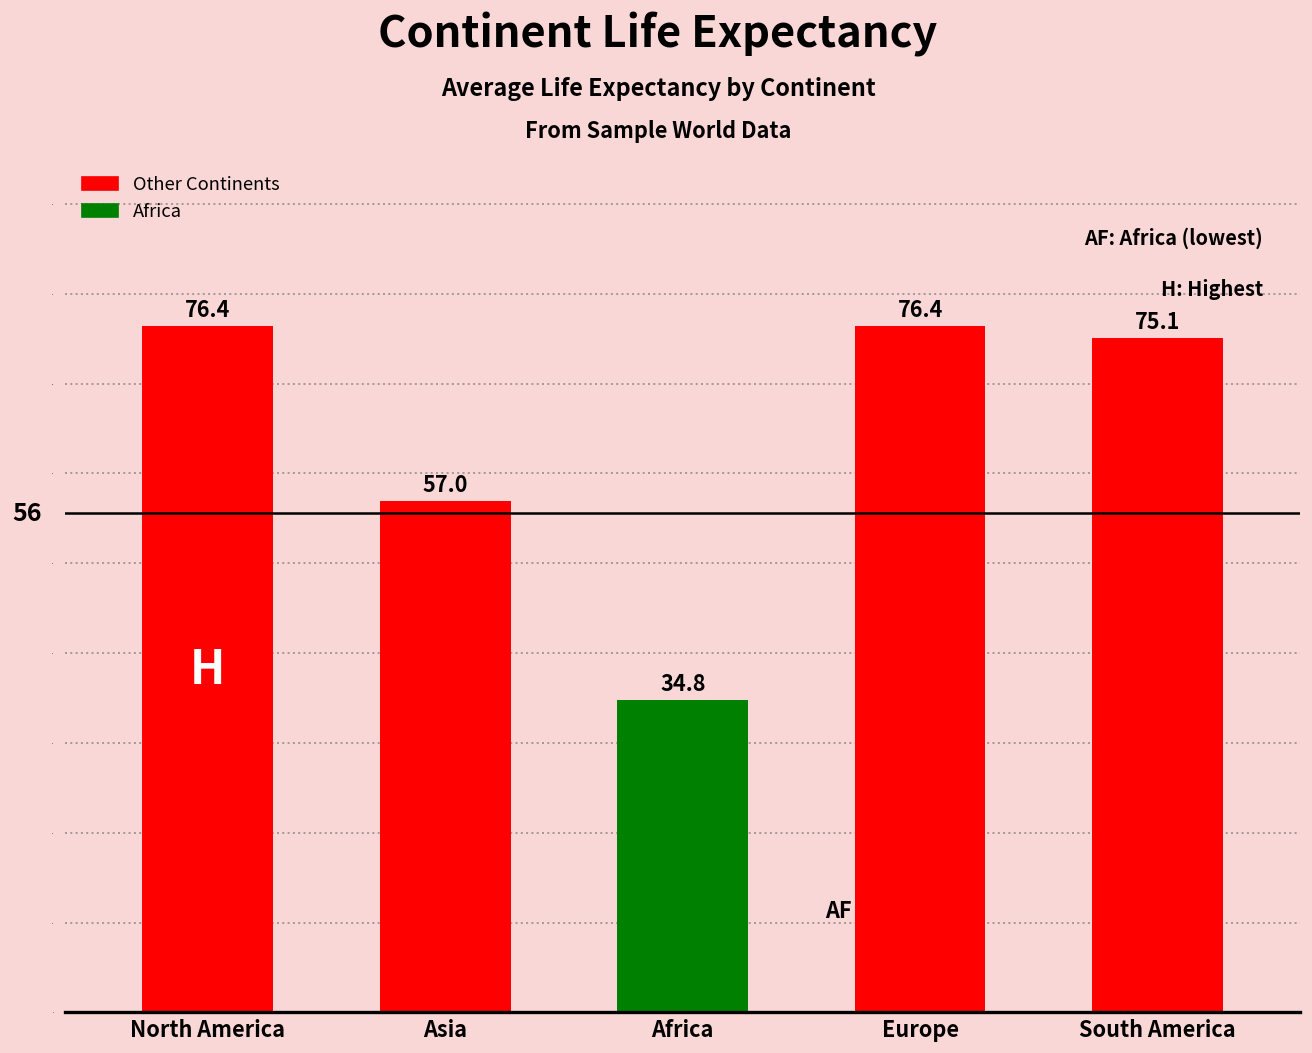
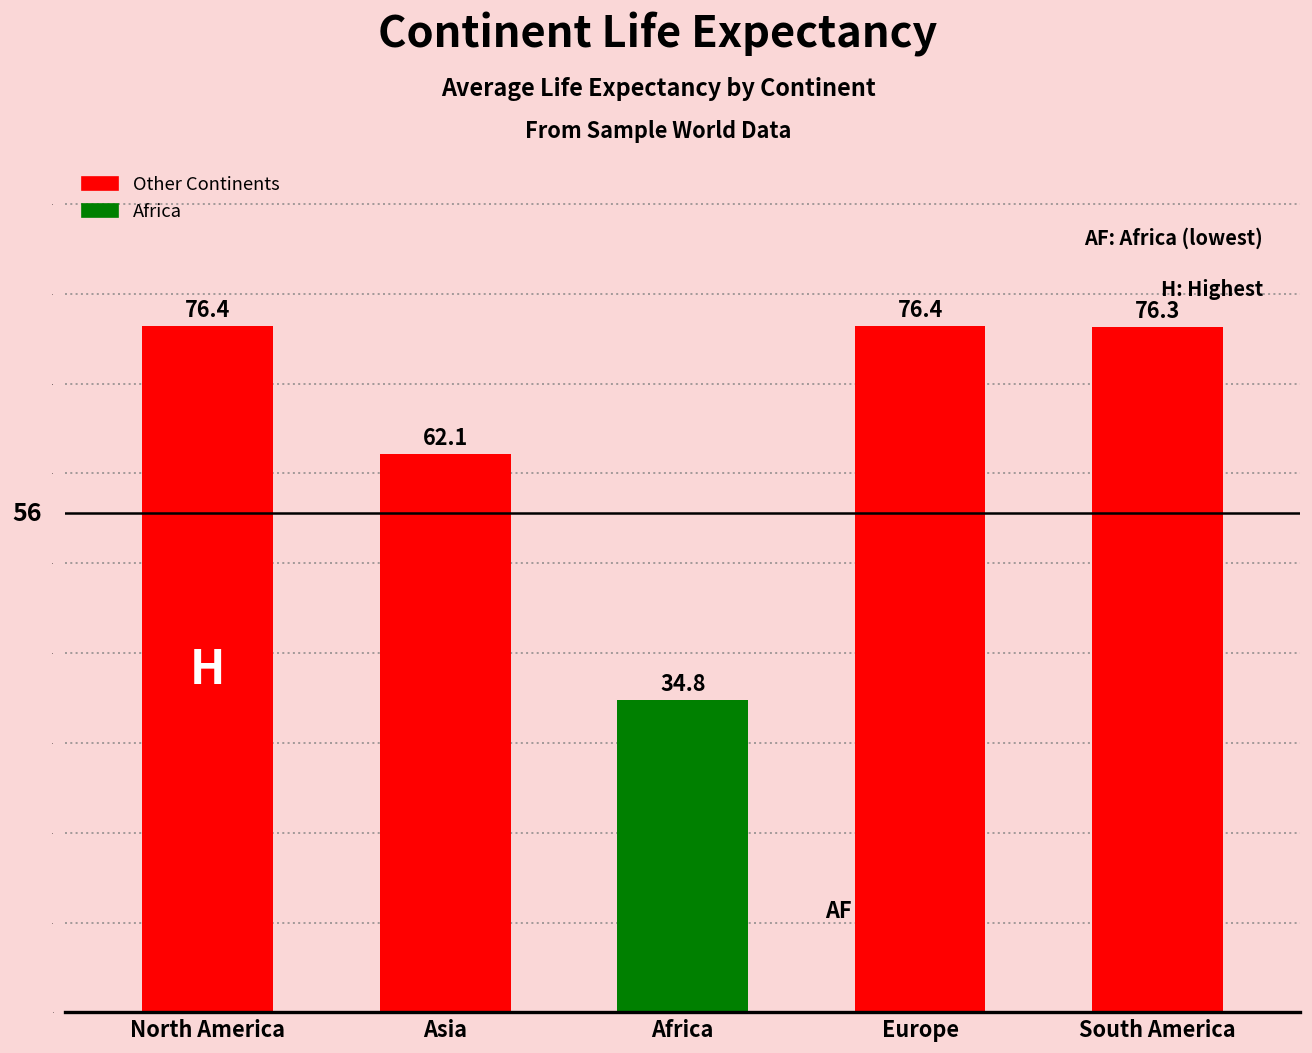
Asia: 57.0 -> 62.1
South America: 75.1 -> 76.3
